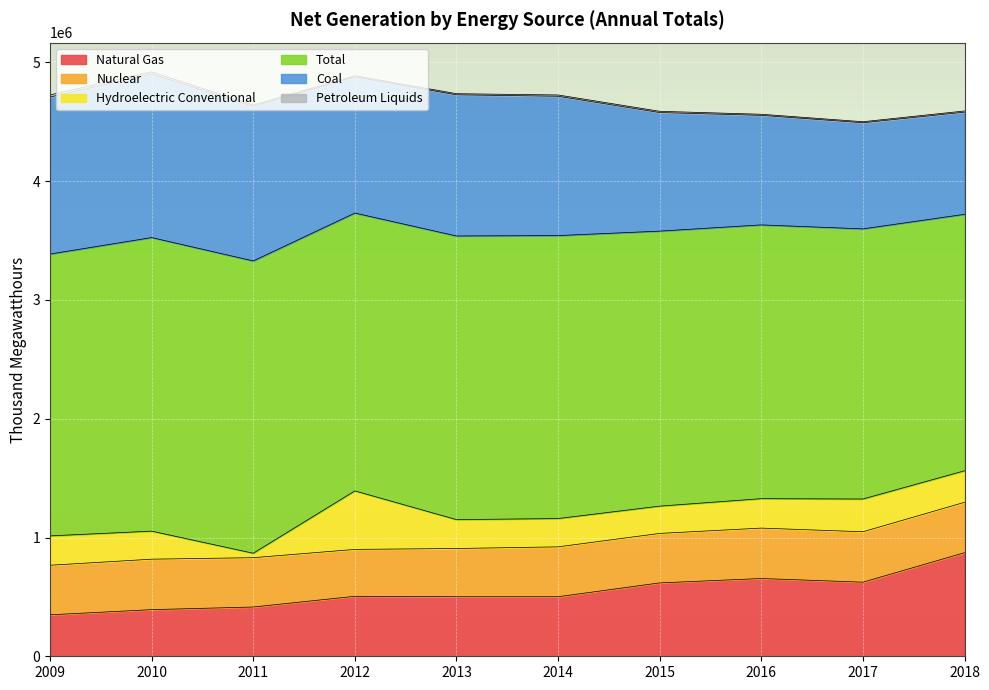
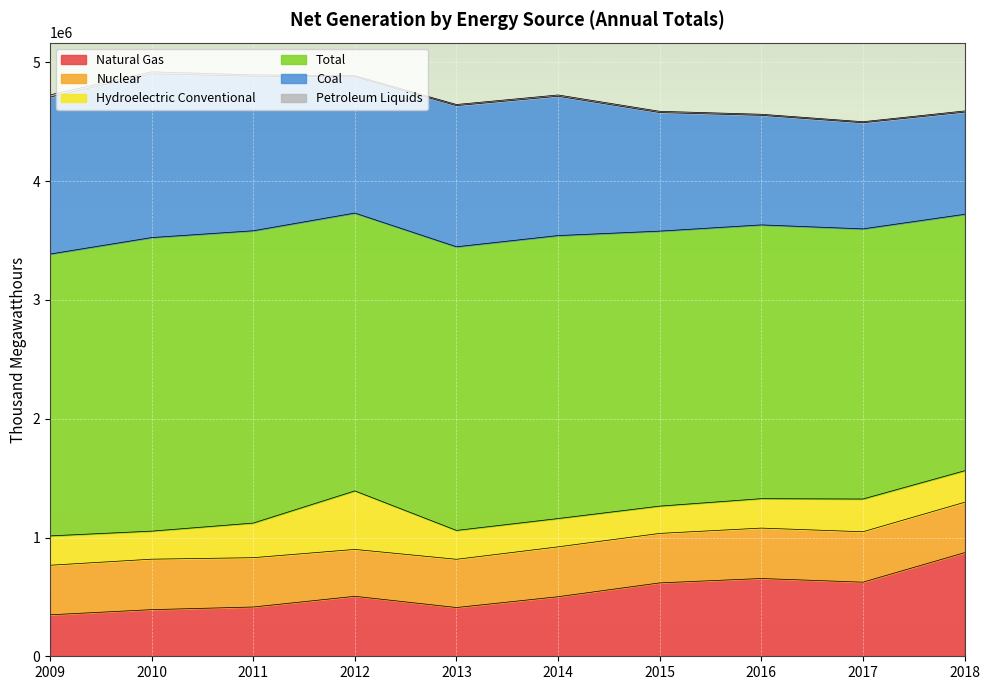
Hydroelectric Conventional, 2011: 40000 -> 290000
Natural Gas, 2013: 500000 -> 410000
